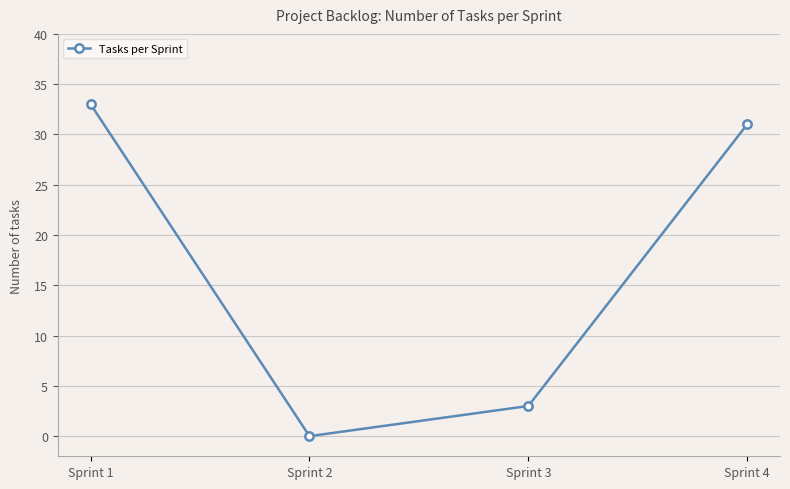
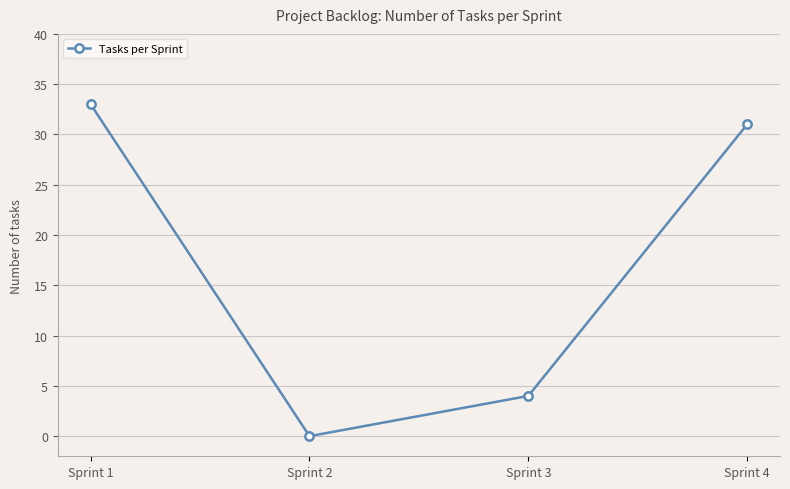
Sprint 3: 3 -> 4
